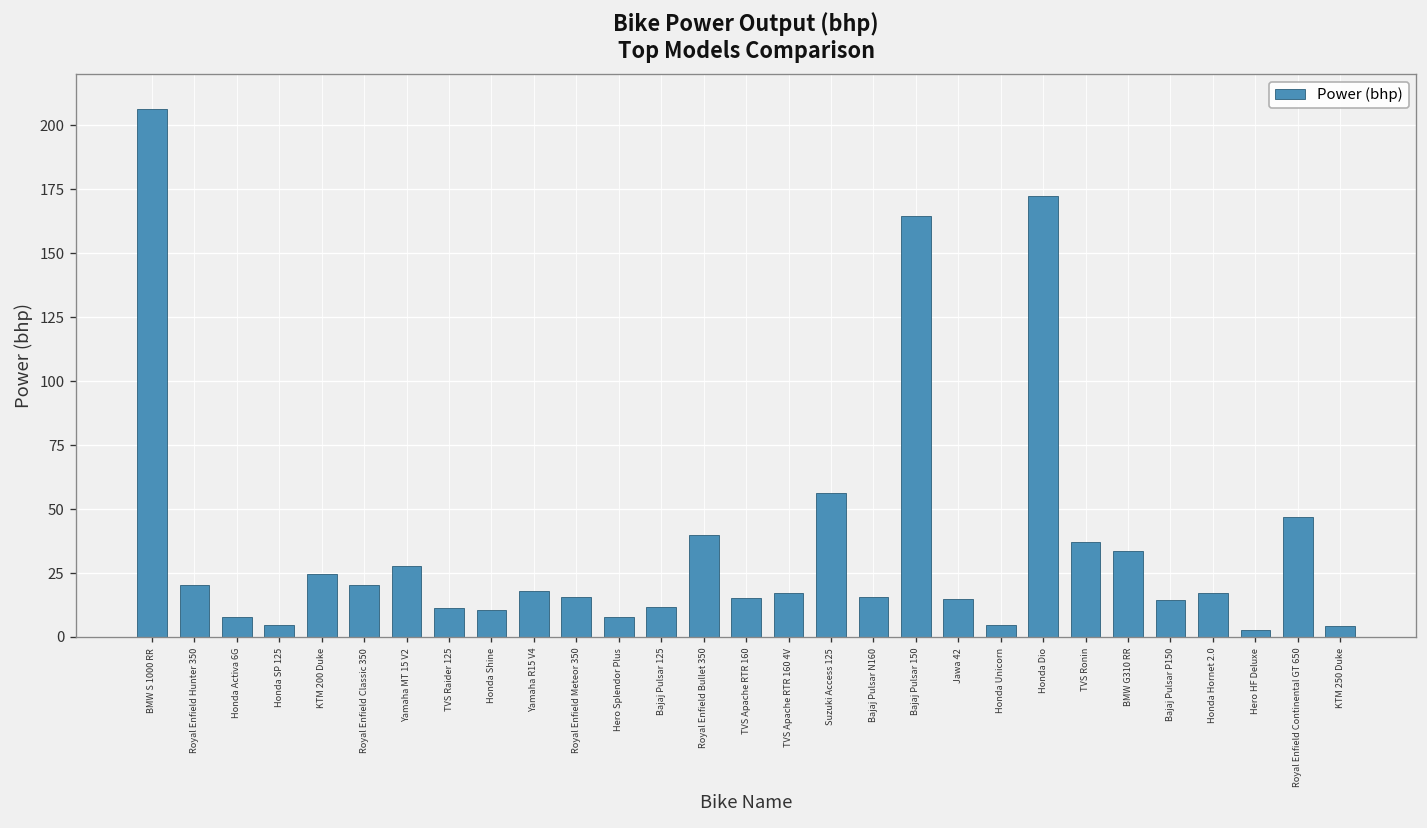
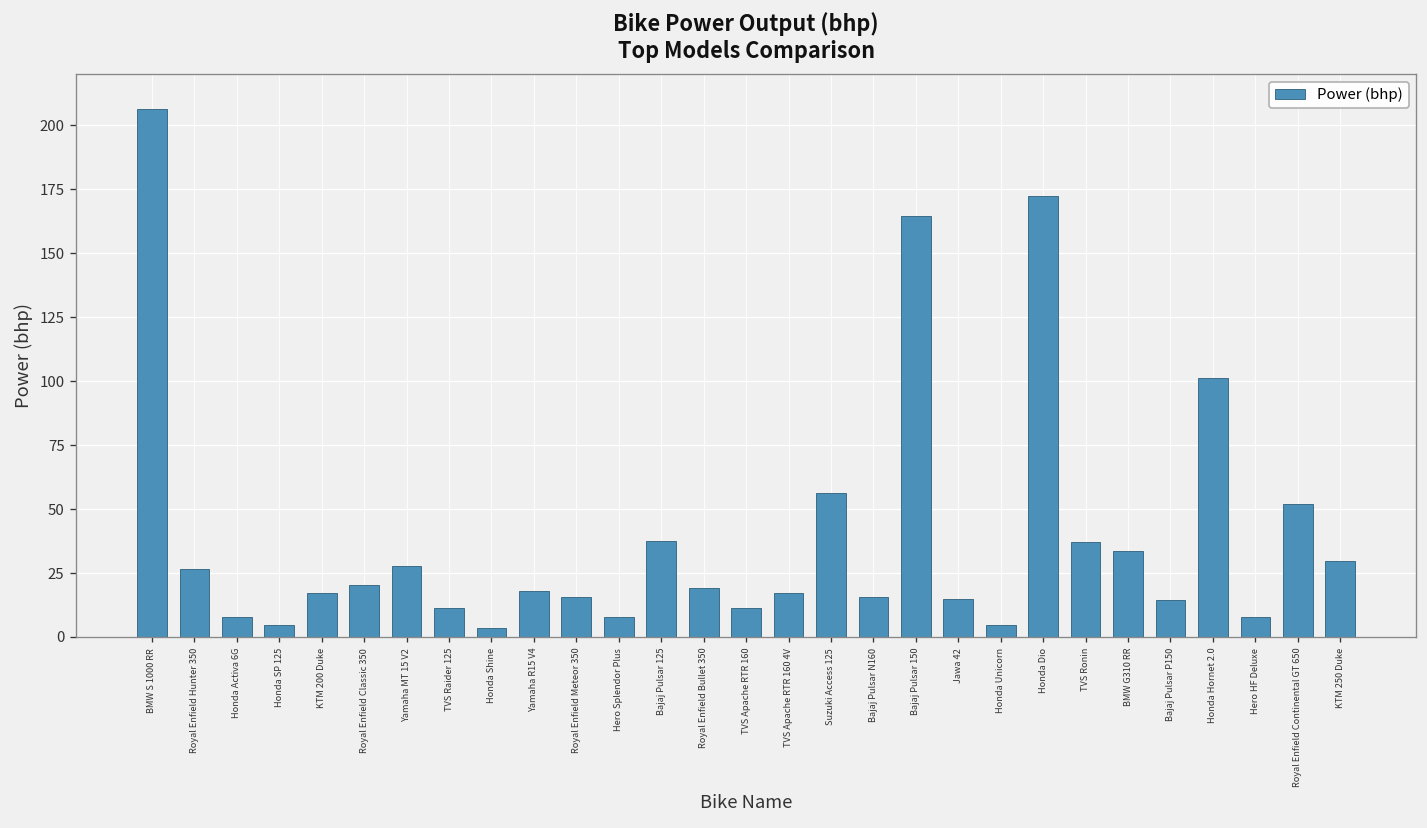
Royal Enfield Hunter 350: 20 -> 27
KTM 200 Duke: 25 -> 17
Honda Shine: 11 -> 4
Bajaj Pulsar 125: 12 -> 38
Royal Enfield Bullet 350: 40 -> 19
TVS Apache RTR 160: 15 -> 11
Honda Hornet 2.0: 17 -> 101
Hero HF Deluxe: 3 -> 8
Royal Enfield Continental GT 650: 47 -> 52
KTM 250 Duke: 4 -> 30
